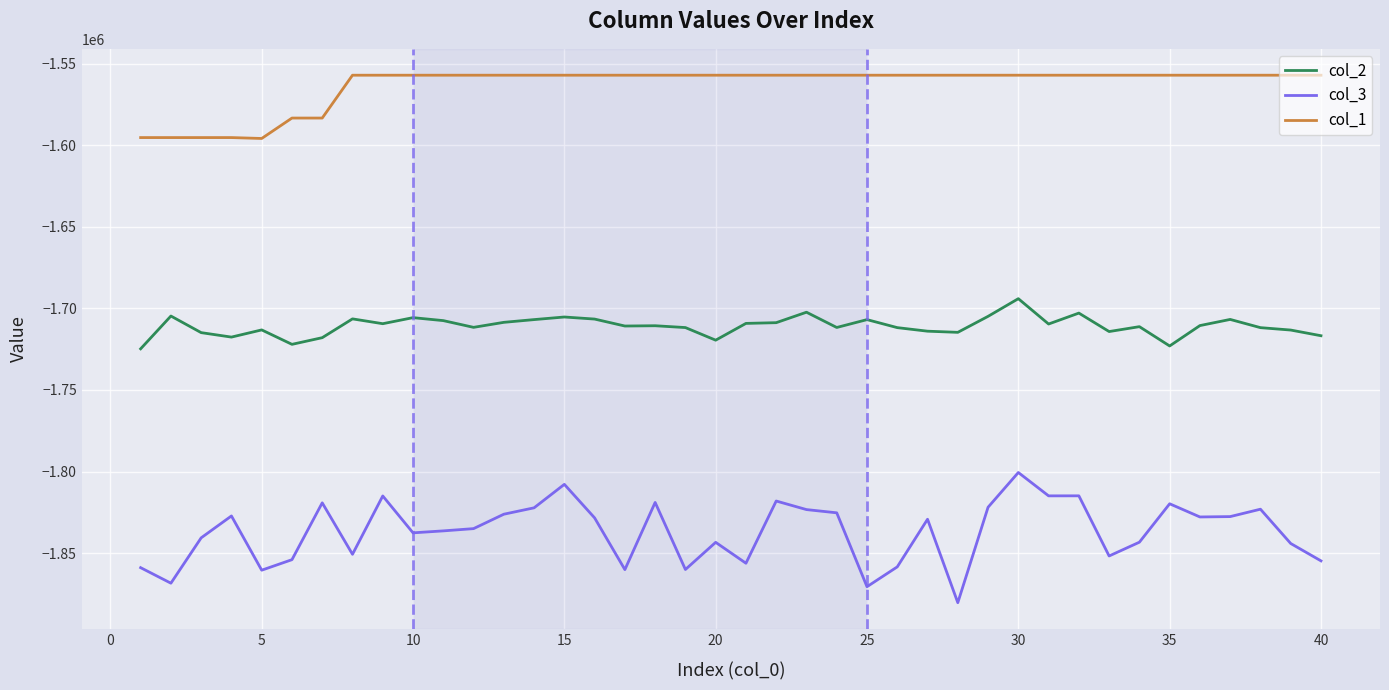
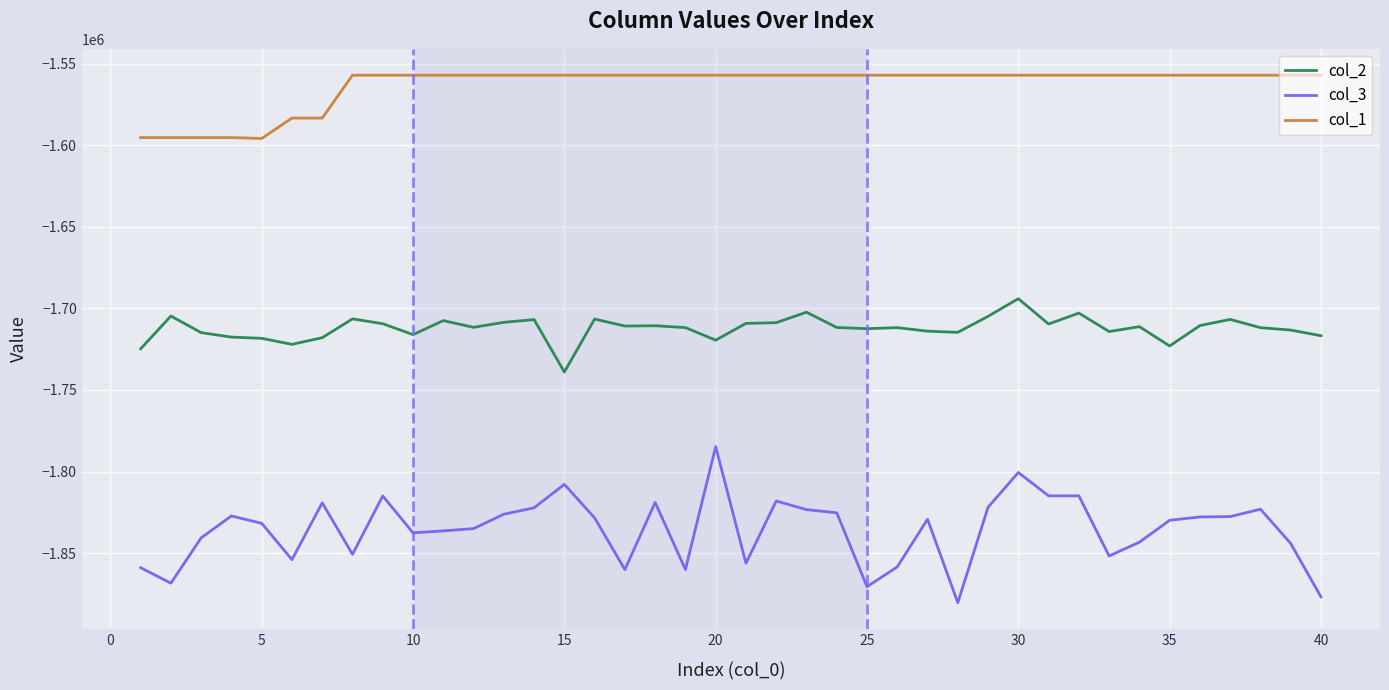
col_2, 5: -1713000 -> -1718000
col_3, 5: -1861000 -> -1832000
col_2, 10: -1706000 -> -1716000
col_2, 15: -1705000 -> -1739000
col_3, 20: -1843000 -> -1785000
col_2, 25: -1707000 -> -1712000
col_3, 35: -1820000 -> -1830000
col_3, 40: -1855000 -> -1877000
